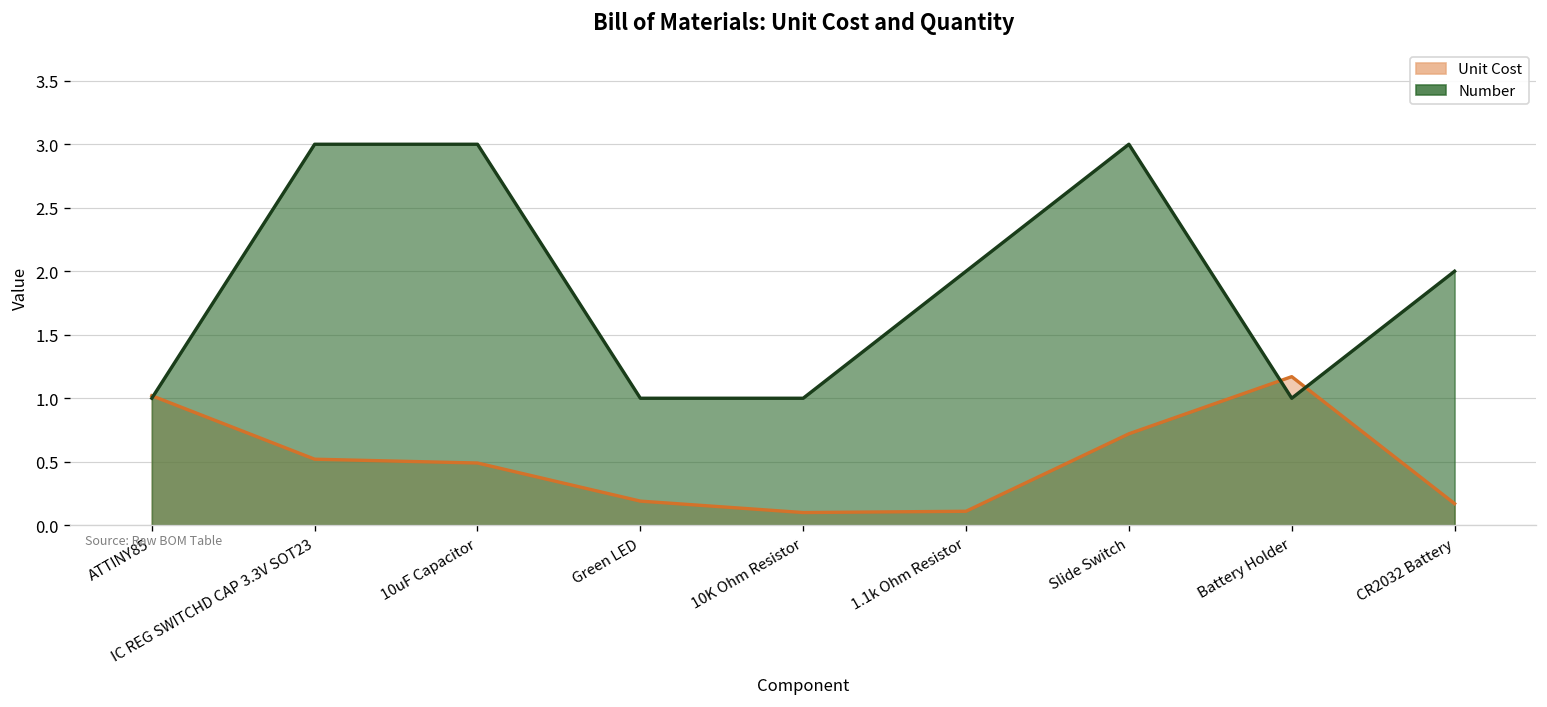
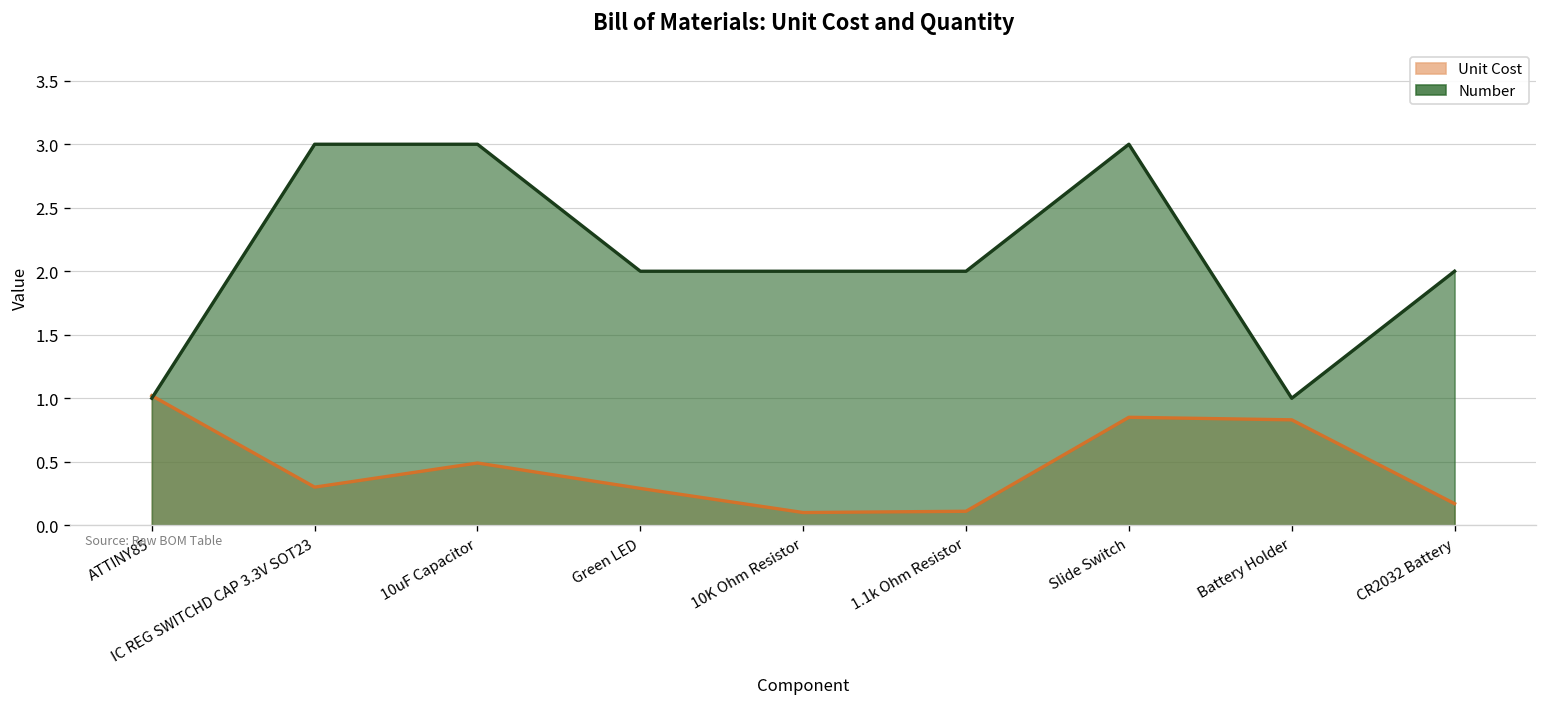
Unit Cost, IC REG SWITCHD CAP 3.3V SOT23: 0.52 -> 0.30
Unit Cost, Green LED: 0.19 -> 0.29
Number, Green LED: 1 -> 2
Number, 10K Ohm Resistor: 1 -> 2
Unit Cost, Slide Switch: 0.72 -> 0.85
Unit Cost, Battery Holder: 1.17 -> 0.83
